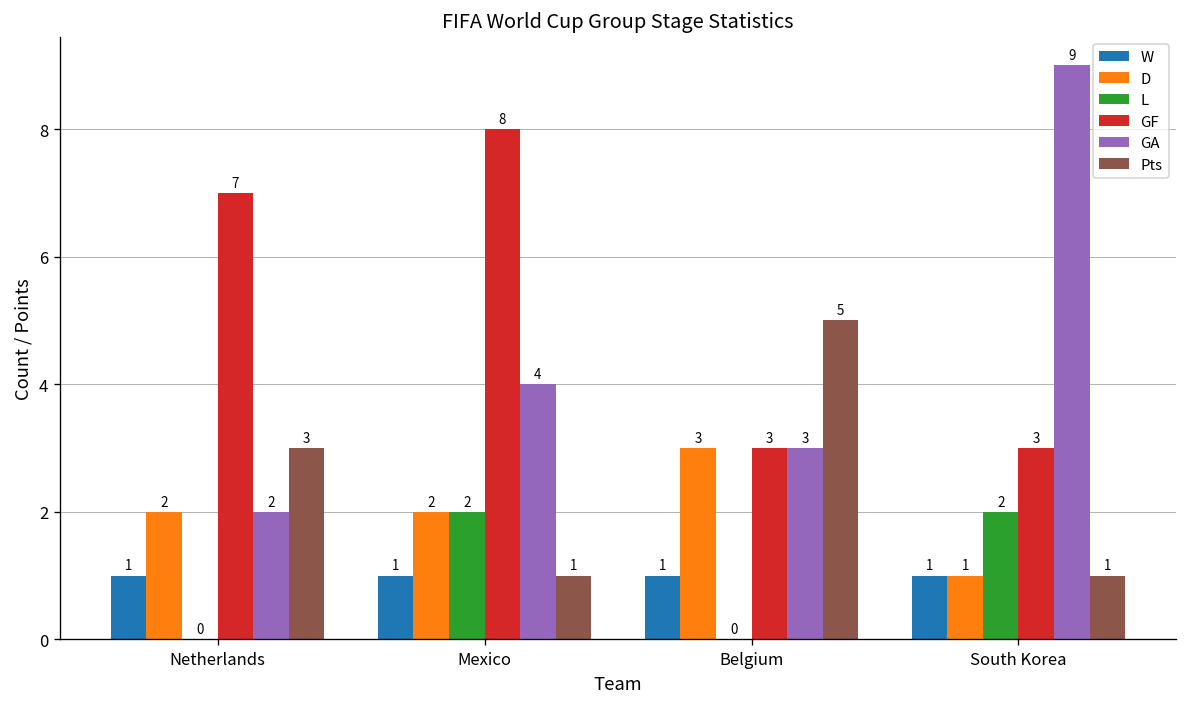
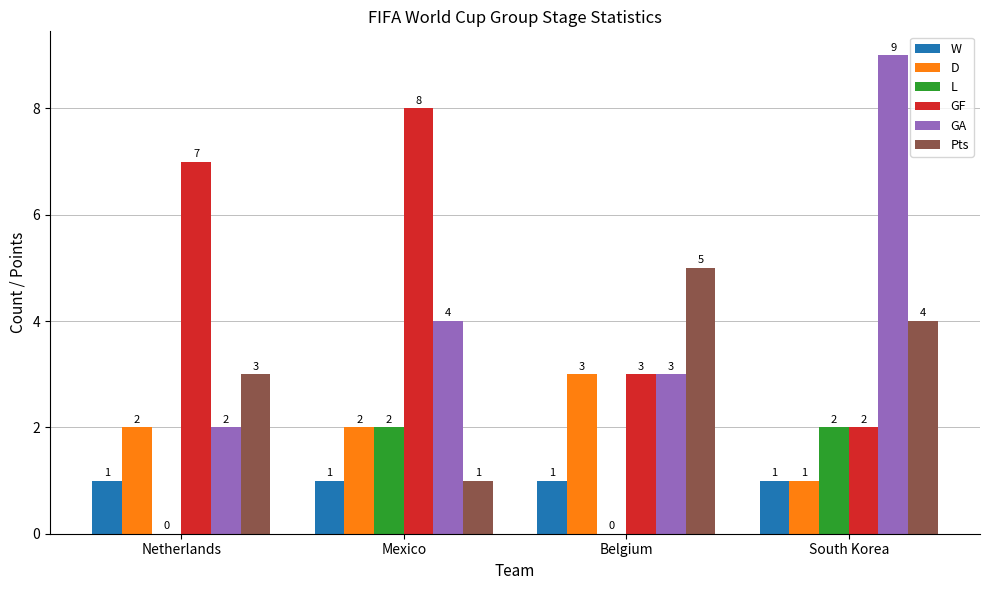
GF, South Korea: 3 -> 2
Pts, South Korea: 1 -> 4
